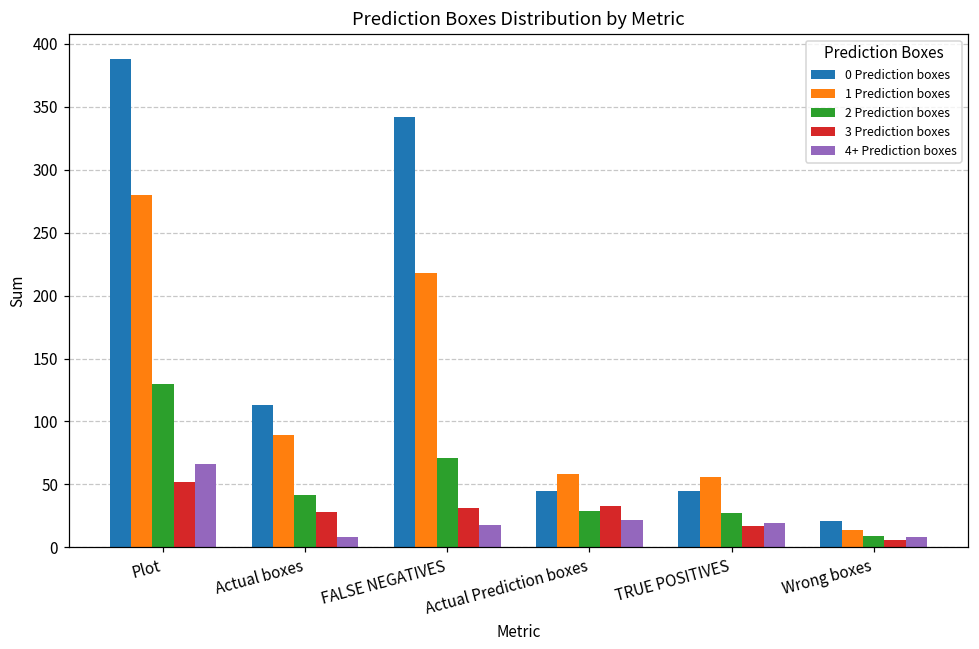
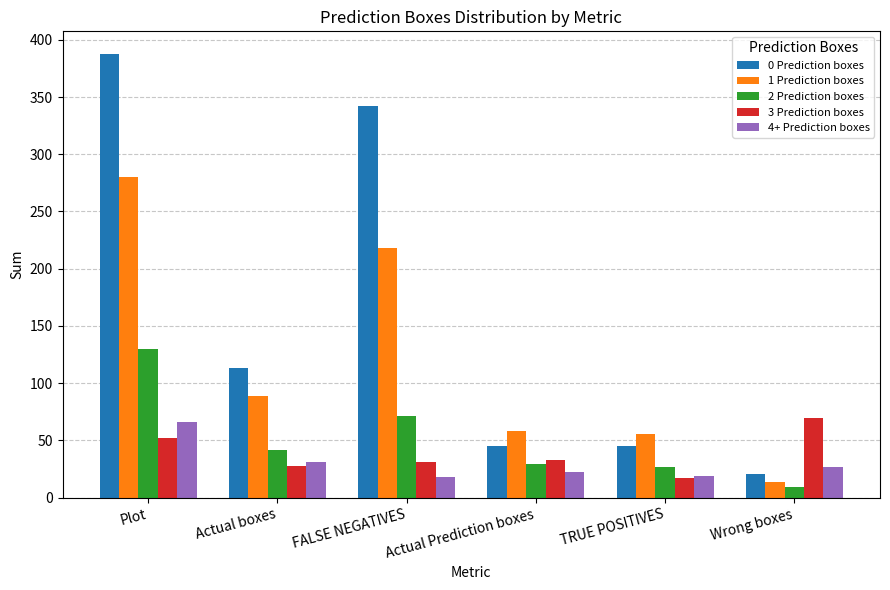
4+ Prediction boxes, Actual boxes: 8 -> 31
3 Prediction boxes, Wrong boxes: 6 -> 70
4+ Prediction boxes, Wrong boxes: 8 -> 27
